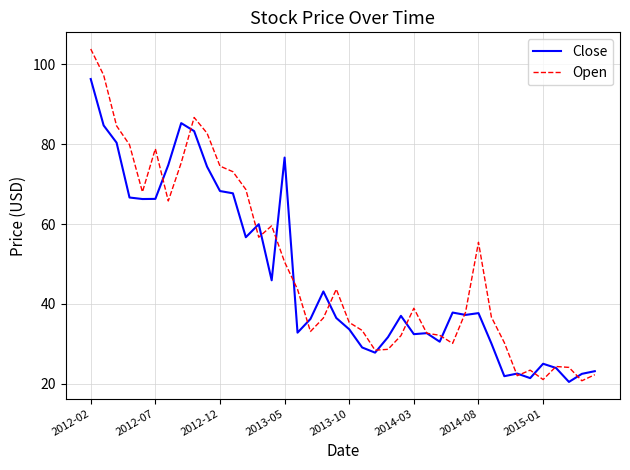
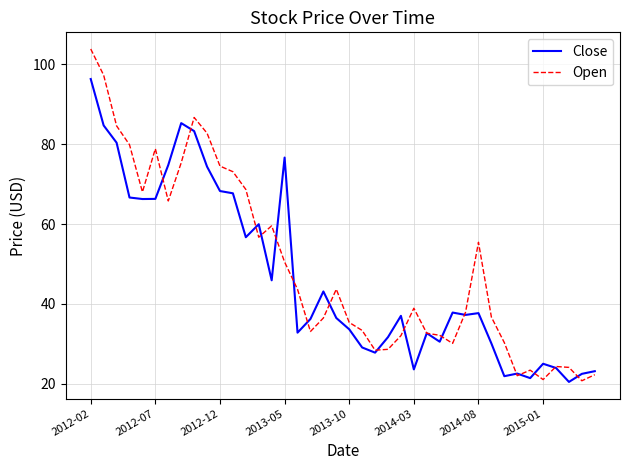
Close, 2014-03: 32 -> 24
